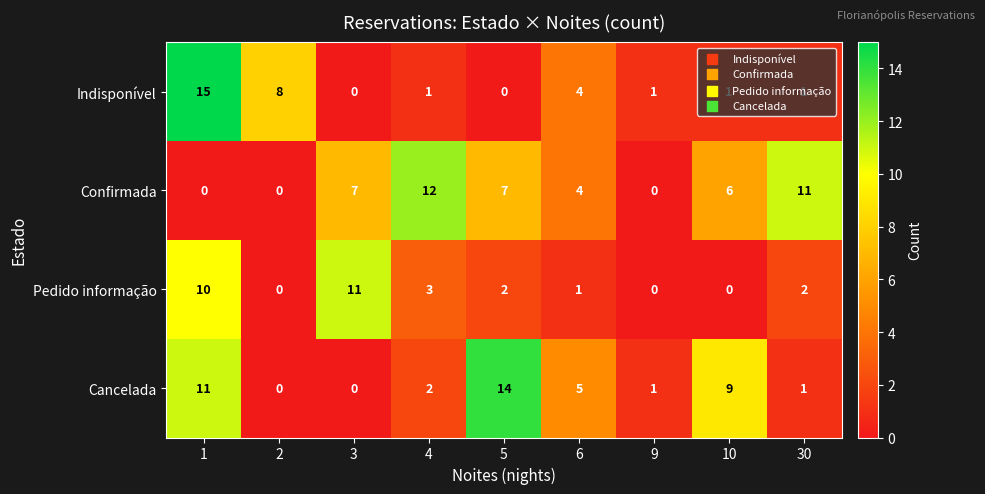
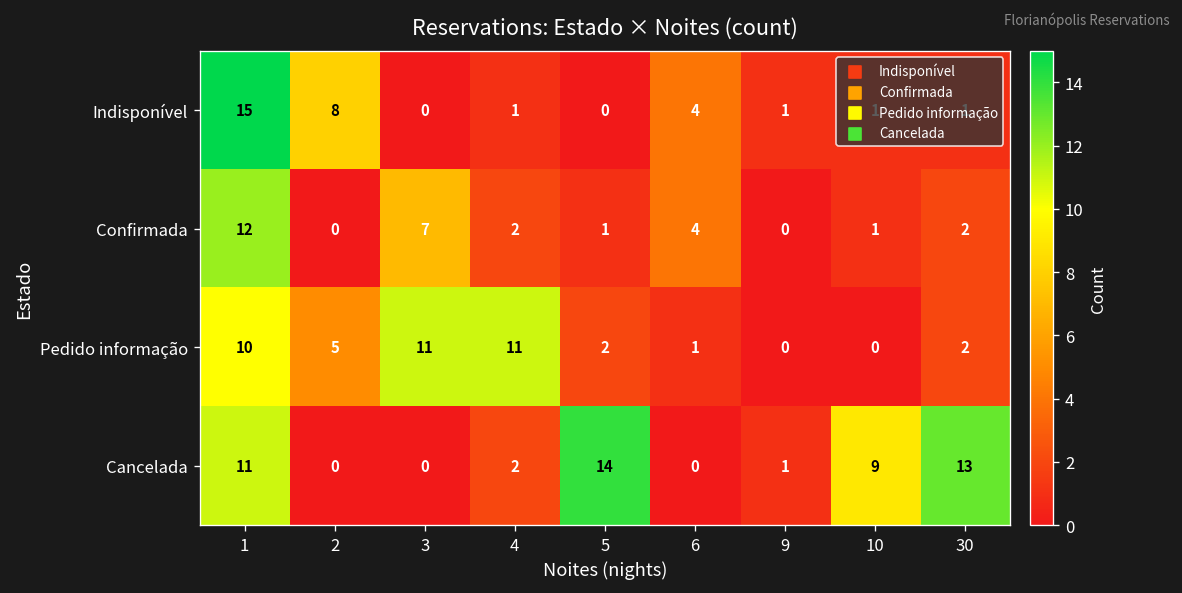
Confirmada, 1: 0 -> 12
Confirmada, 4: 12 -> 2
Confirmada, 5: 7 -> 1
Confirmada, 10: 6 -> 1
Confirmada, 30: 11 -> 2
Pedido informação, 2: 0 -> 5
Pedido informação, 4: 3 -> 11
Cancelada, 6: 5 -> 0
Cancelada, 30: 1 -> 13
